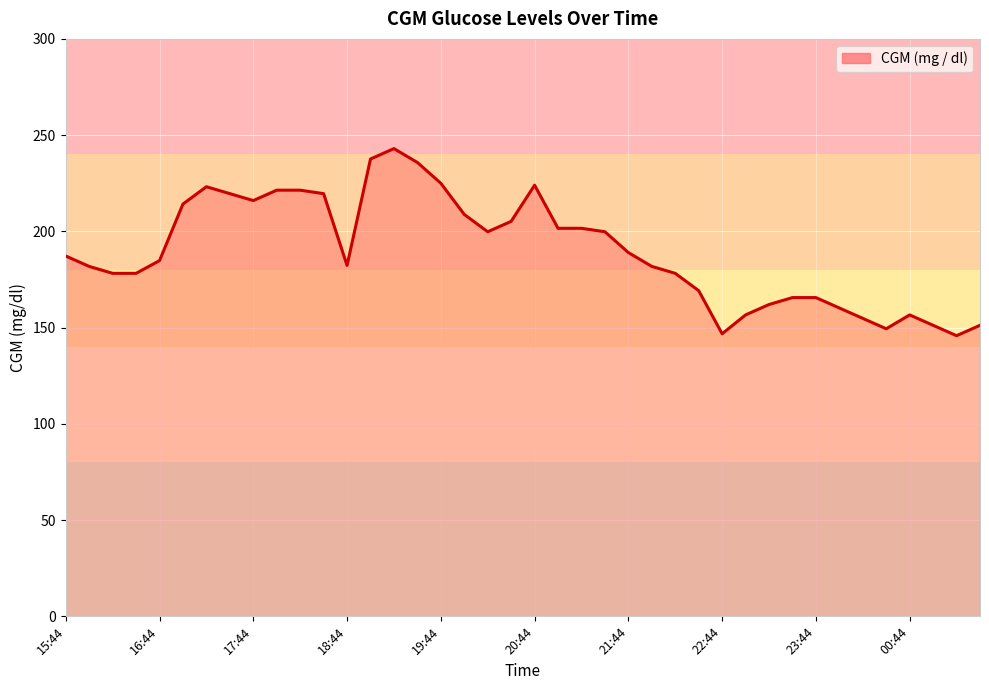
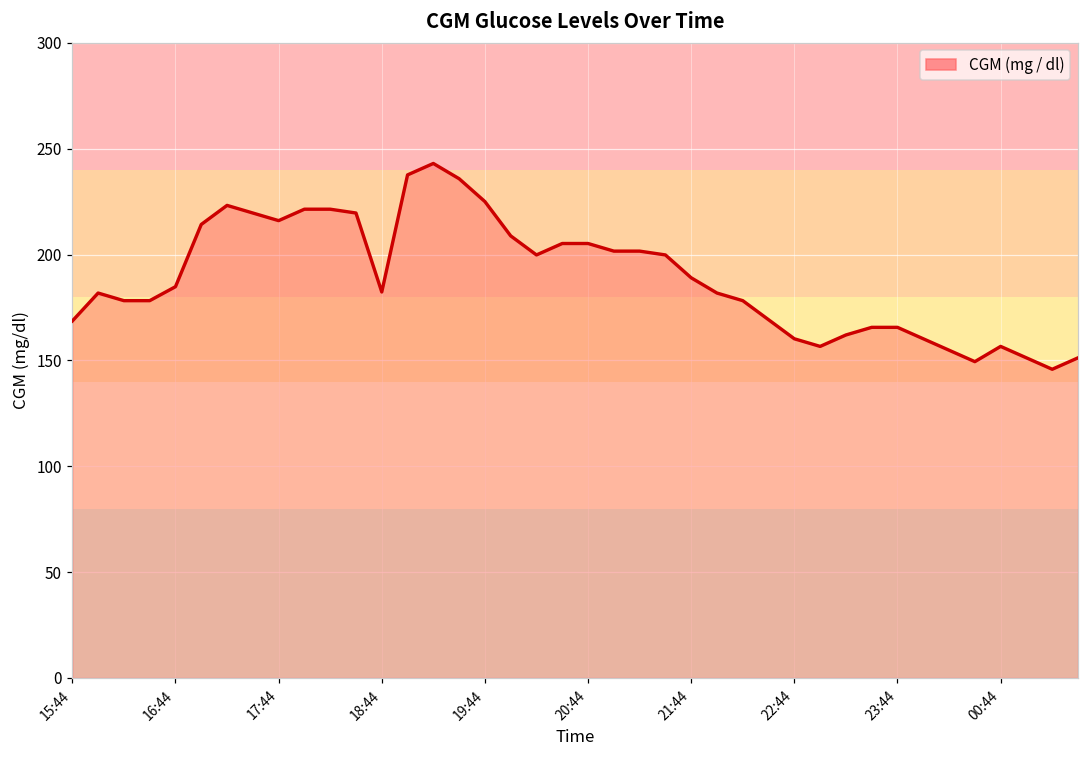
15:44: 187 -> 169
20:44: 224 -> 205
22:44: 147 -> 160
